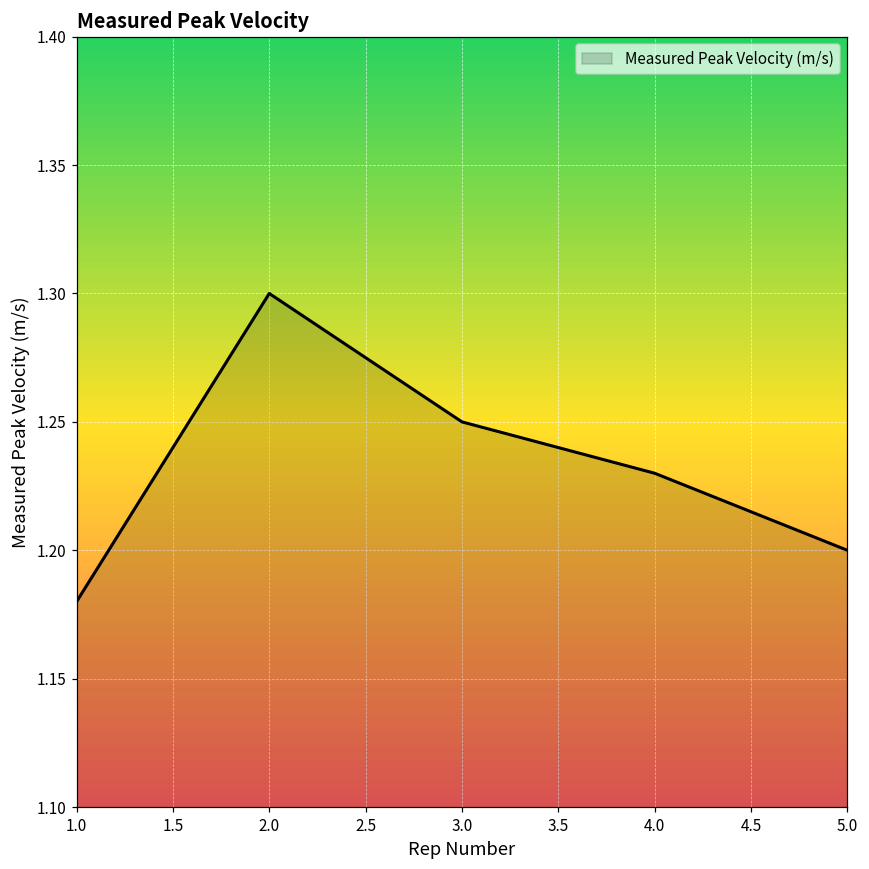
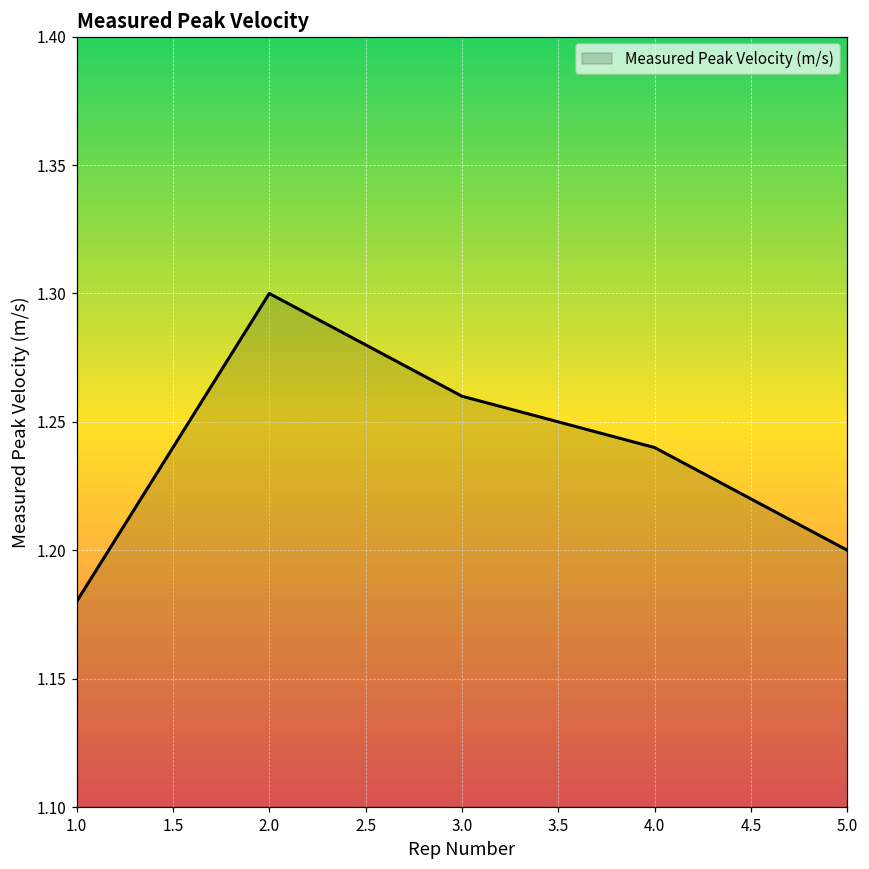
3.0: 1.25 -> 1.26
4.0: 1.23 -> 1.24
